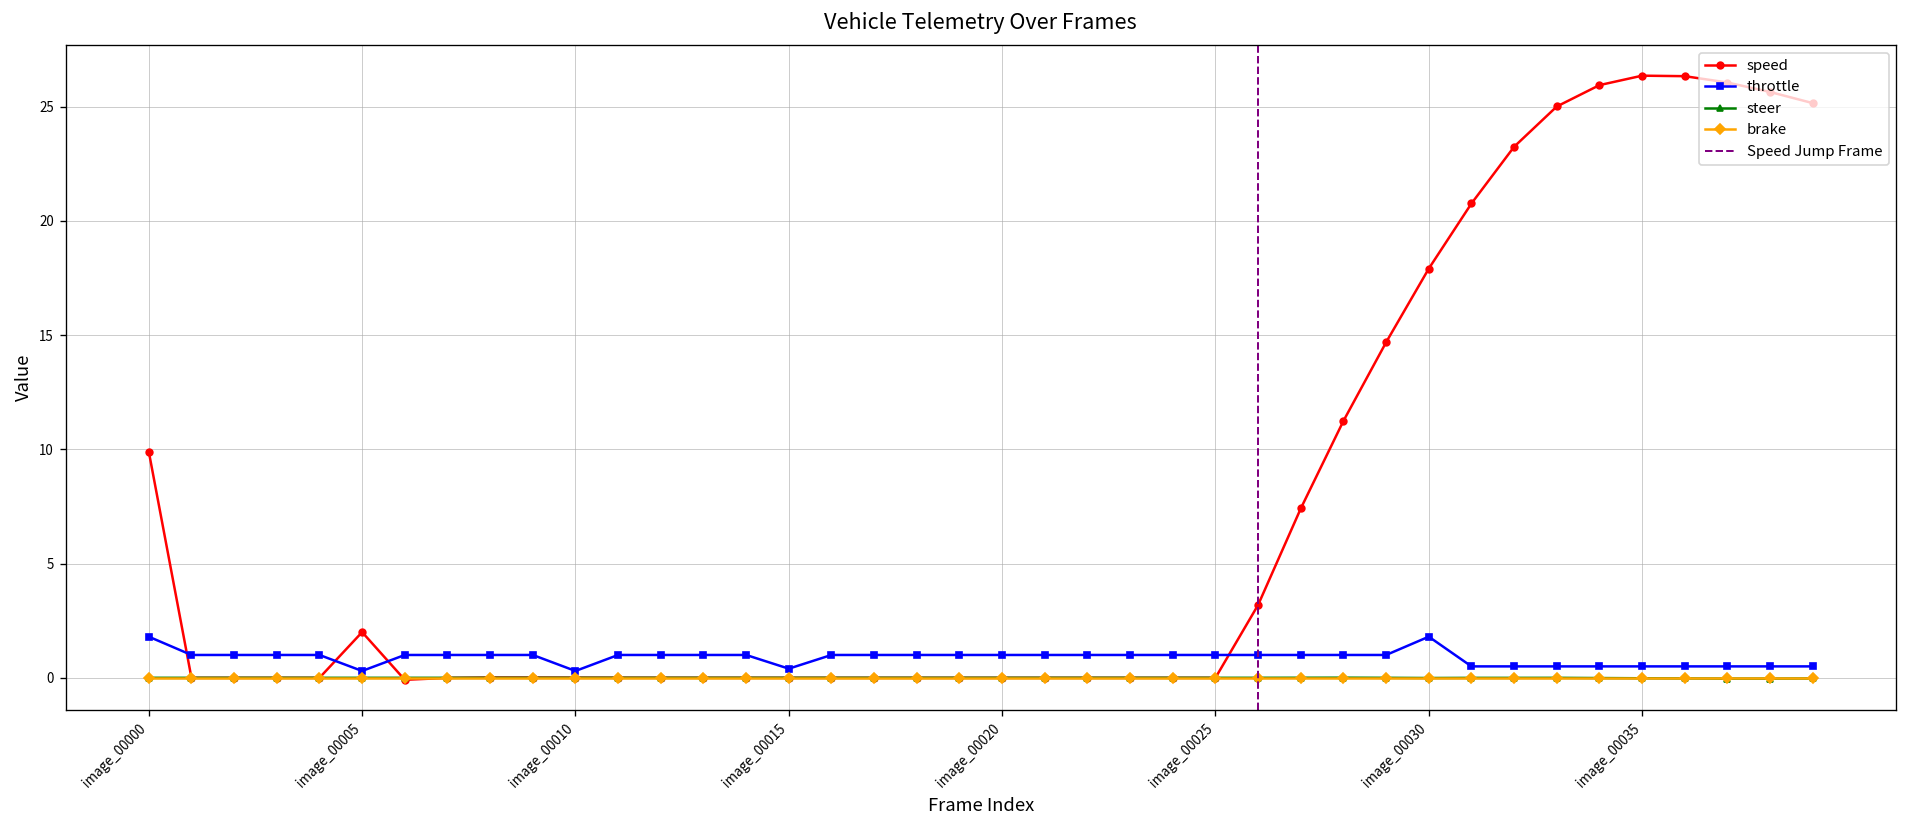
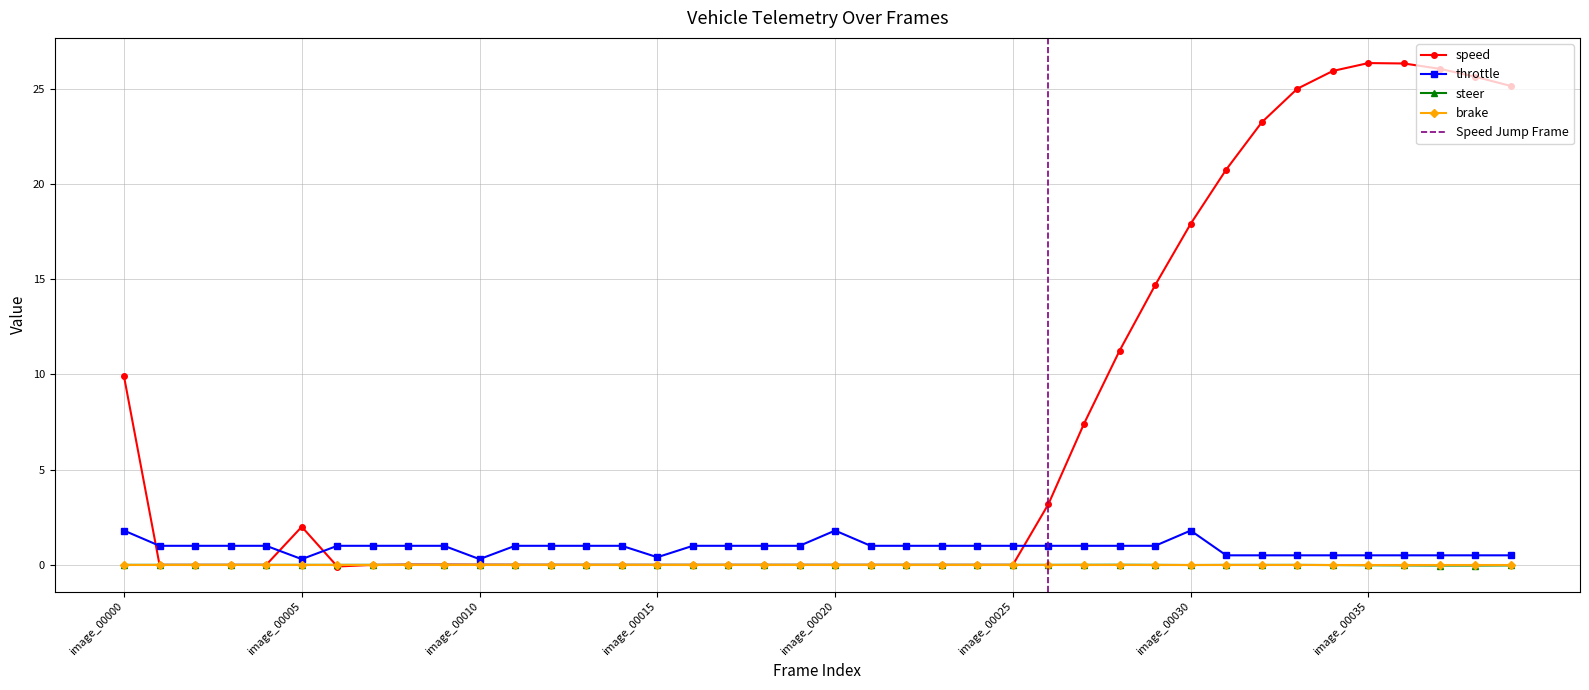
throttle, image_00020: 1.0 -> 1.8
